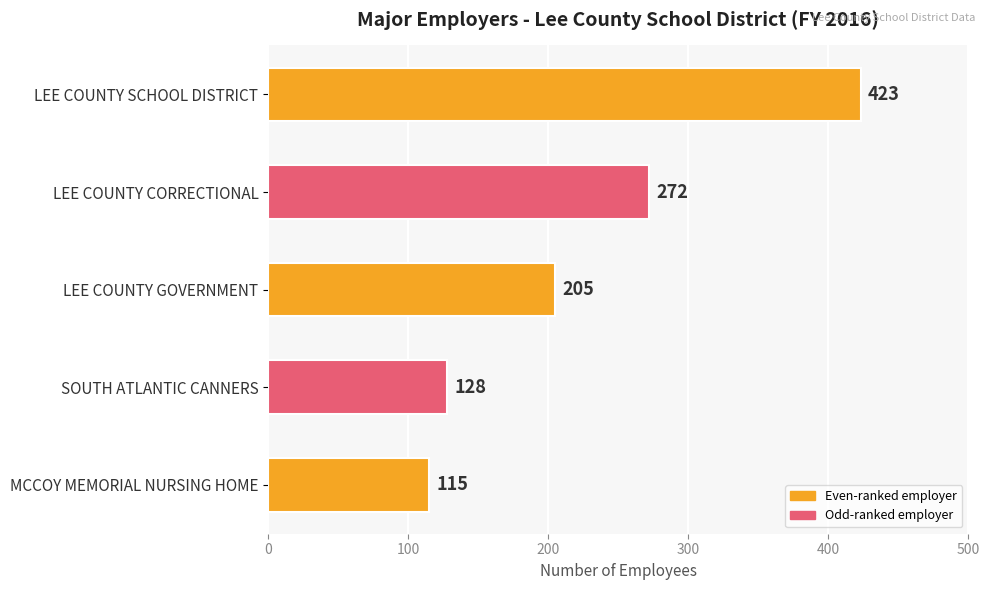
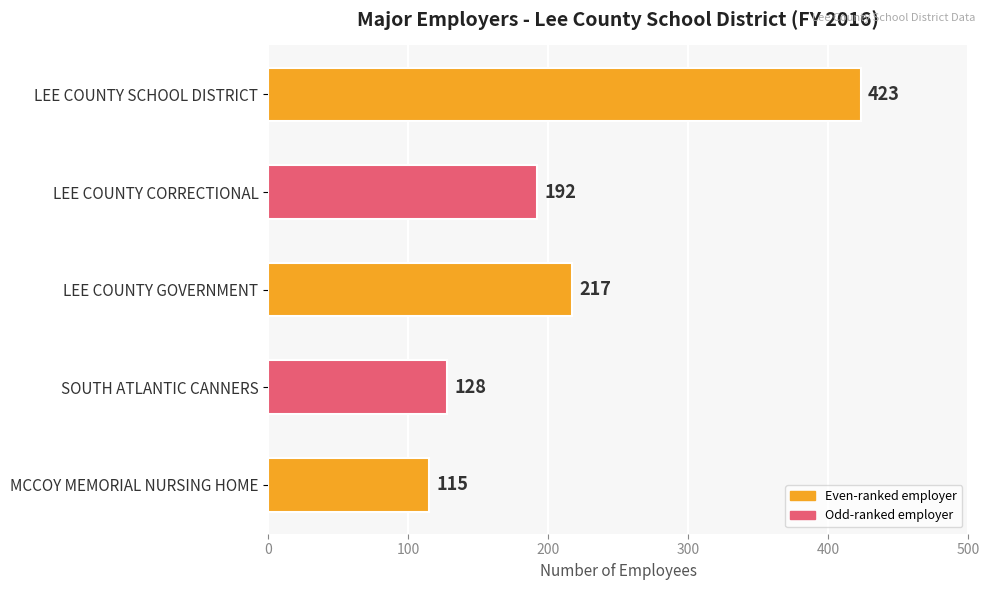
LEE COUNTY CORRECTIONAL: 272 -> 192
LEE COUNTY GOVERNMENT: 205 -> 217
